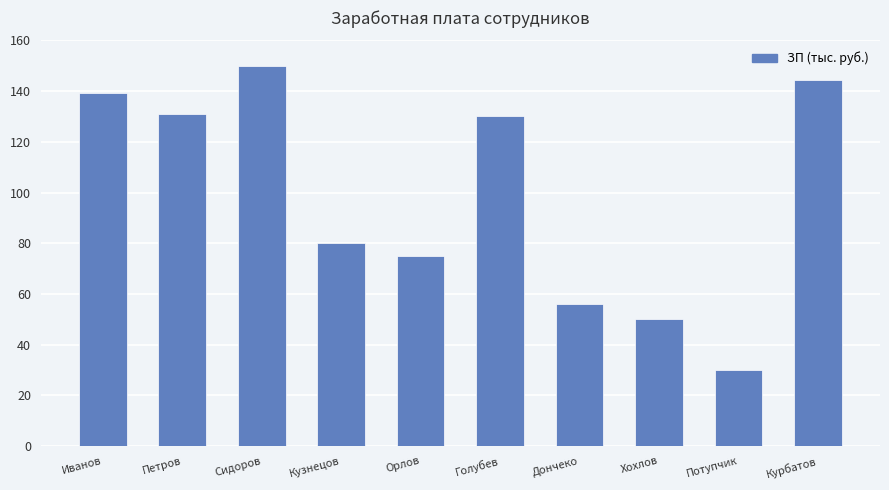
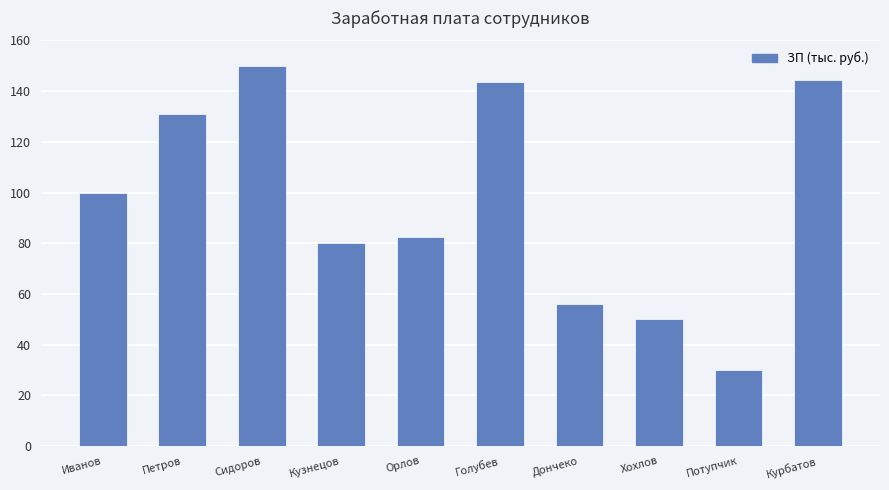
Иванов: 139 -> 100
Орлов: 75 -> 82
Голубев: 130 -> 143
